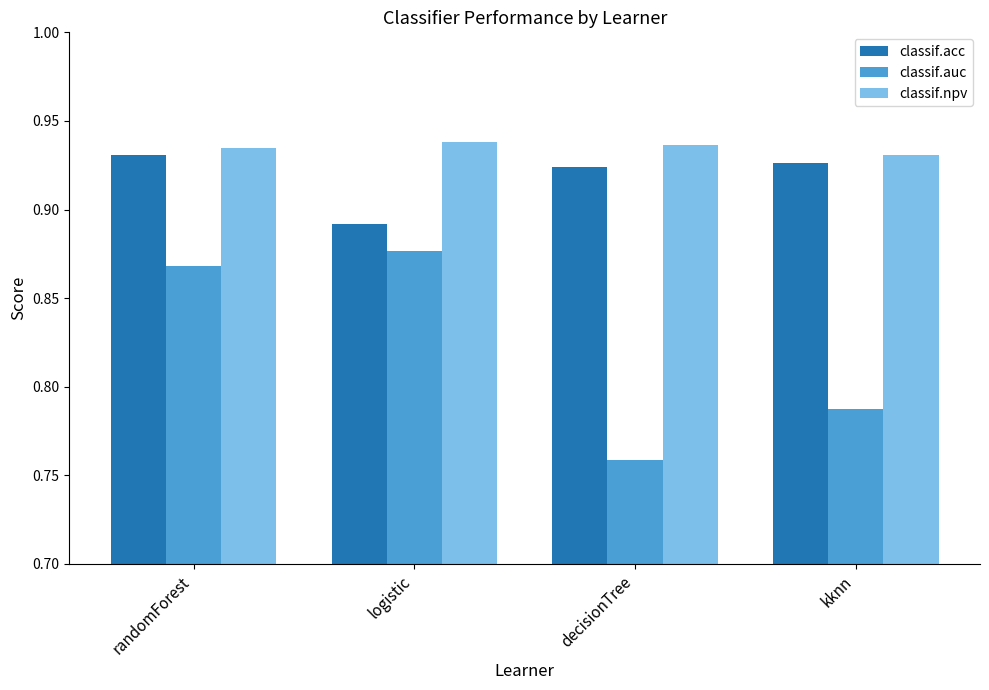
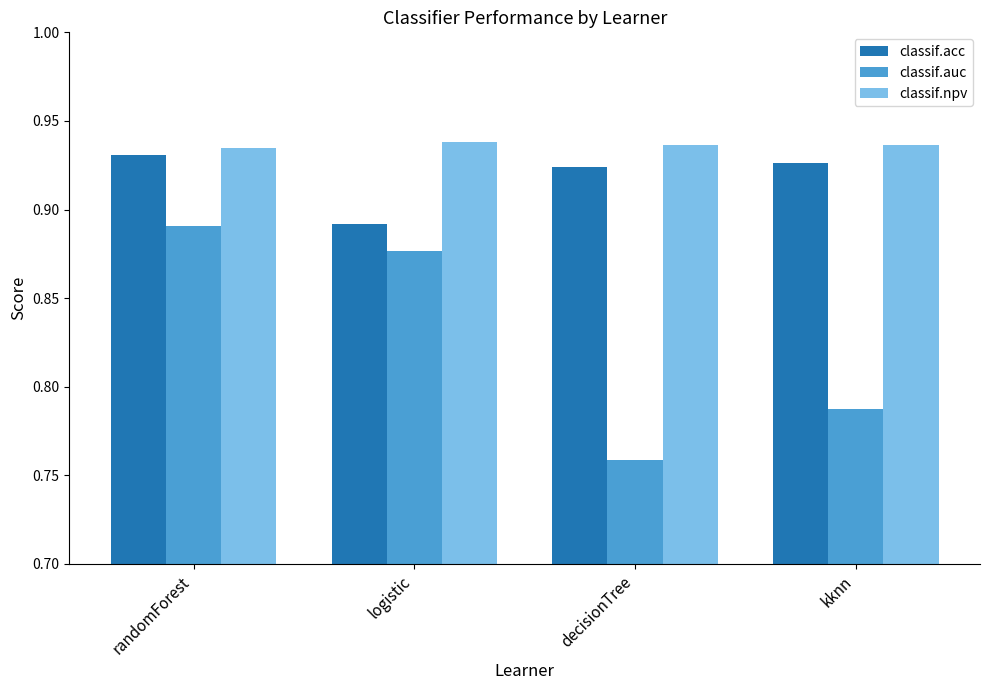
classif.auc, randomForest: 0.868 -> 0.890
classif.npv, kknn: 0.931 -> 0.936
